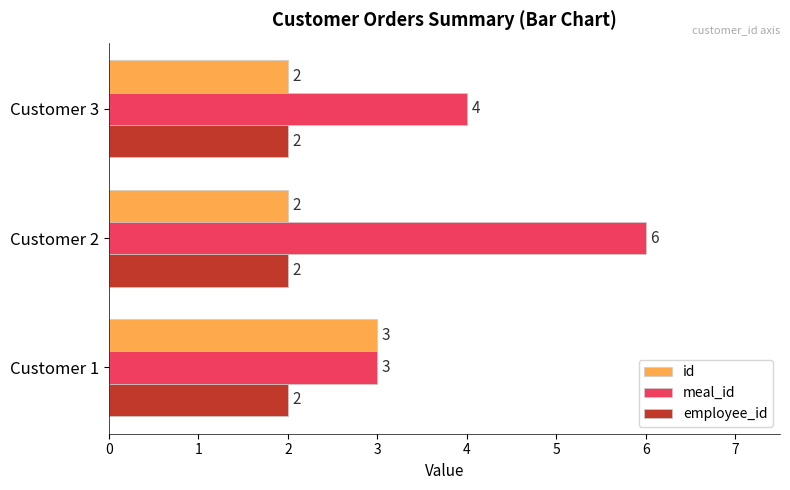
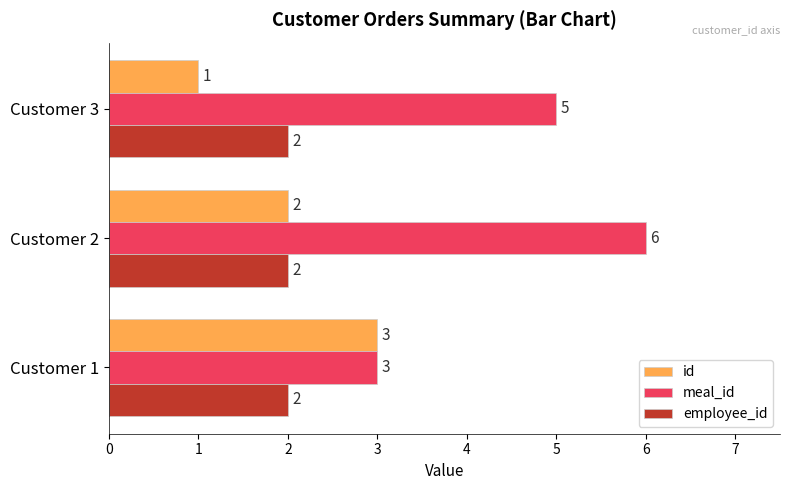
id, Customer 3: 2 -> 1
meal_id, Customer 3: 4 -> 5
